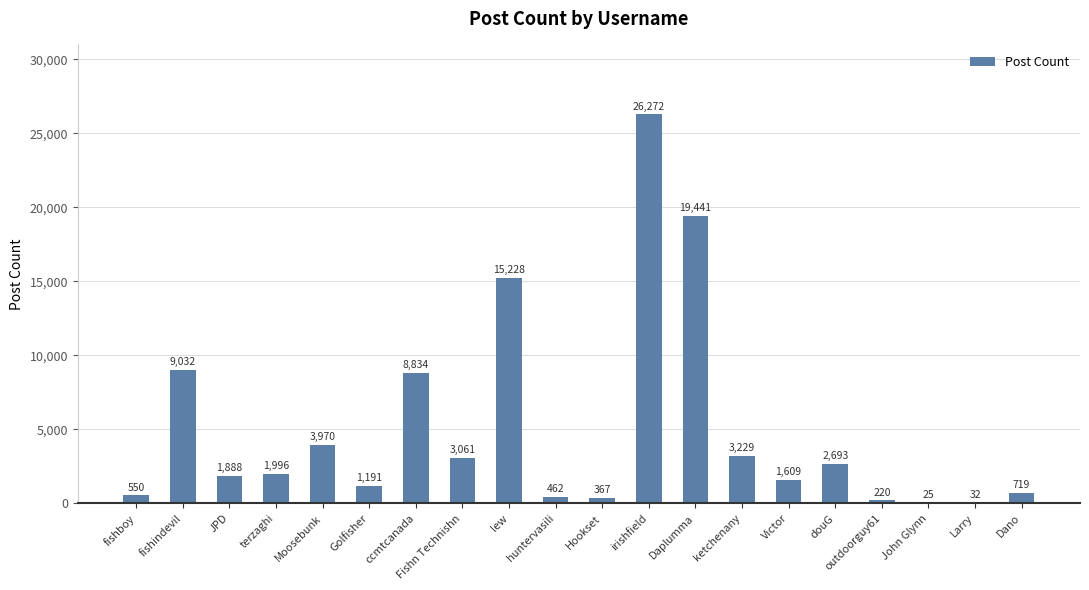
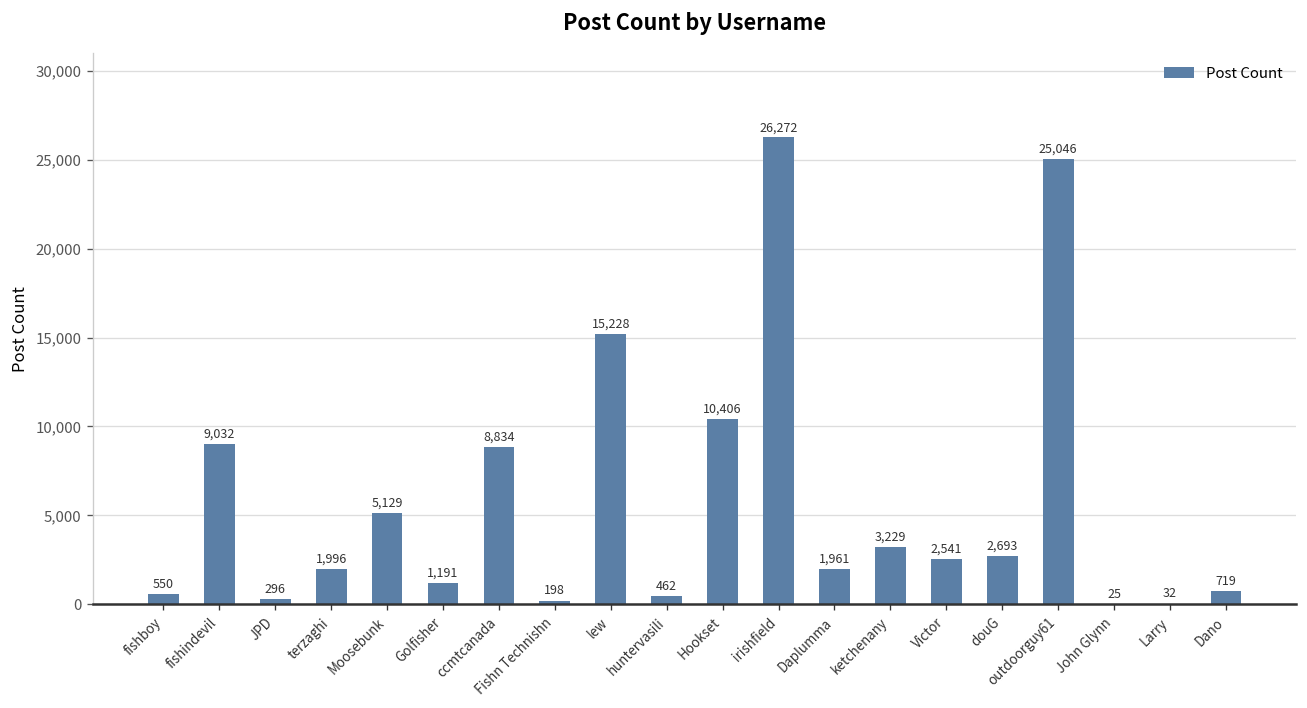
JPD: 1,888 -> 296
Moosebunk: 3,970 -> 5,129
Fishn Technishn: 3,061 -> 198
Hookset: 367 -> 10,406
Daplumma: 19,441 -> 1,961
Victor: 1,609 -> 2,541
outdoorguy61: 220 -> 25,046
